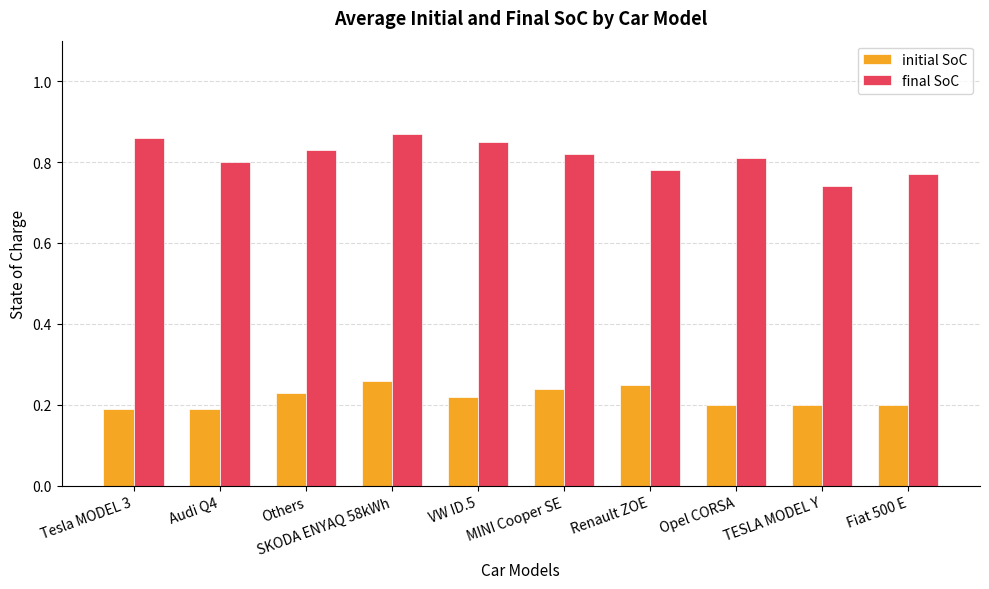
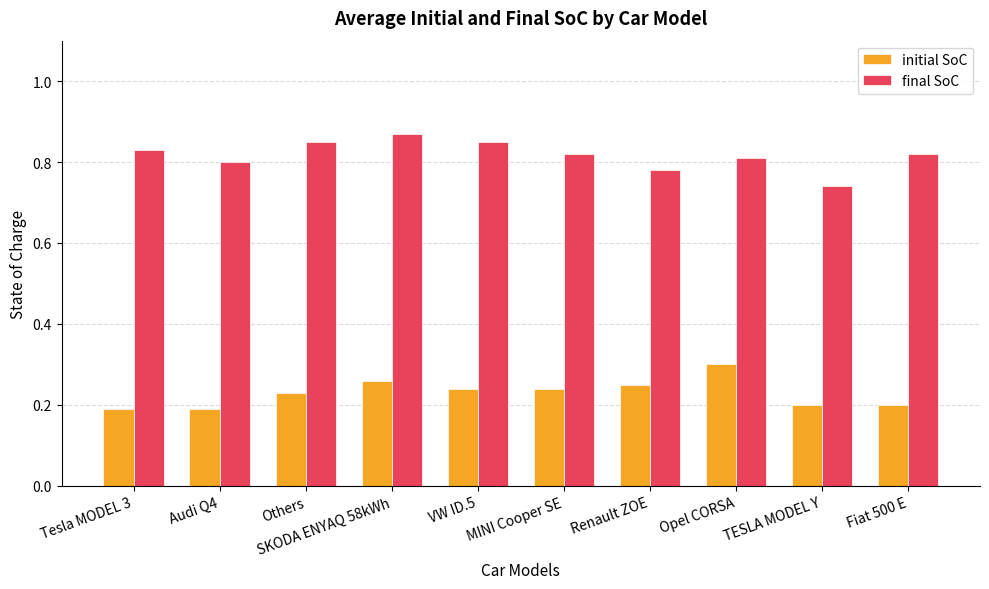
final SoC, Tesla MODEL 3: 0.86 -> 0.83
final SoC, Others: 0.83 -> 0.85
initial SoC, VW ID.5: 0.22 -> 0.24
initial SoC, Opel CORSA: 0.2 -> 0.3
final SoC, Fiat 500 E: 0.77 -> 0.82
